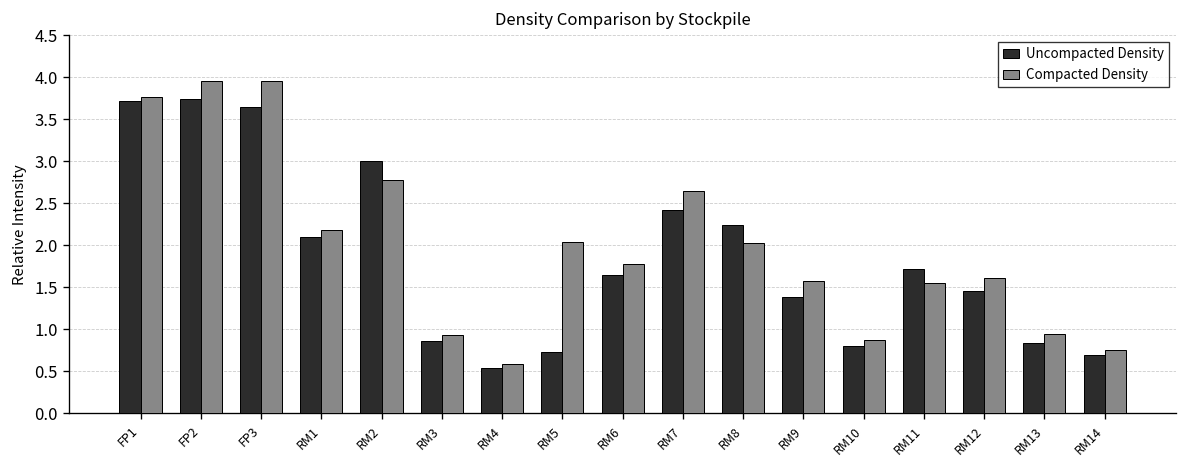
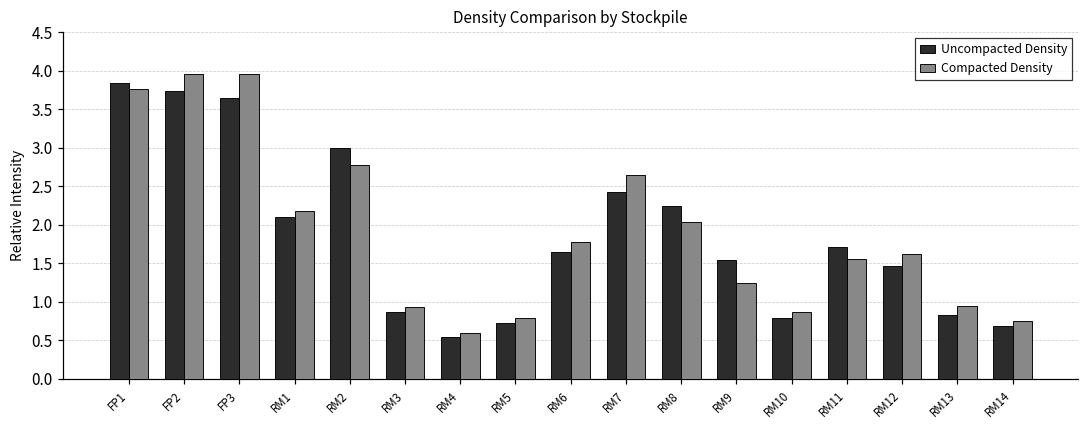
Uncompacted Density, FP1: 3.7 -> 3.8
Compacted Density, RM5: 2.0 -> 0.8
Uncompacted Density, RM9: 1.4 -> 1.5
Compacted Density, RM9: 1.6 -> 1.2
